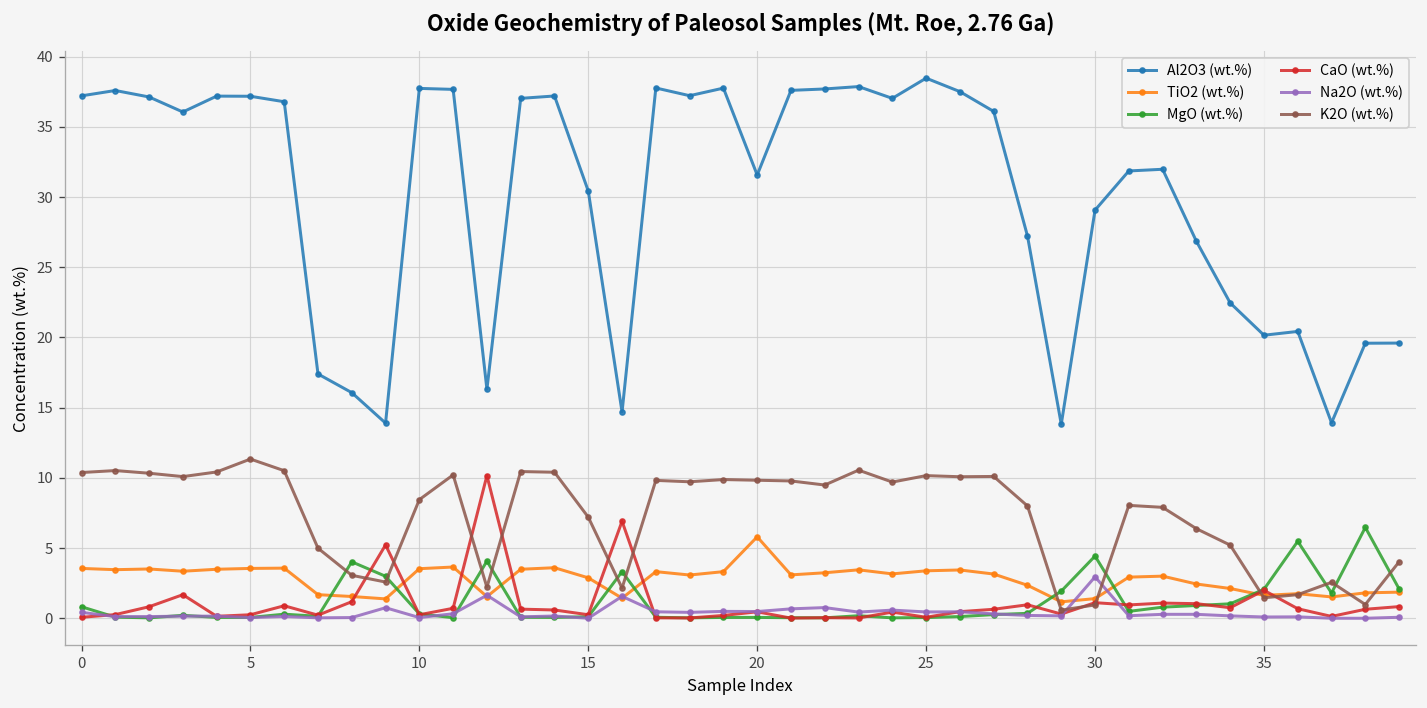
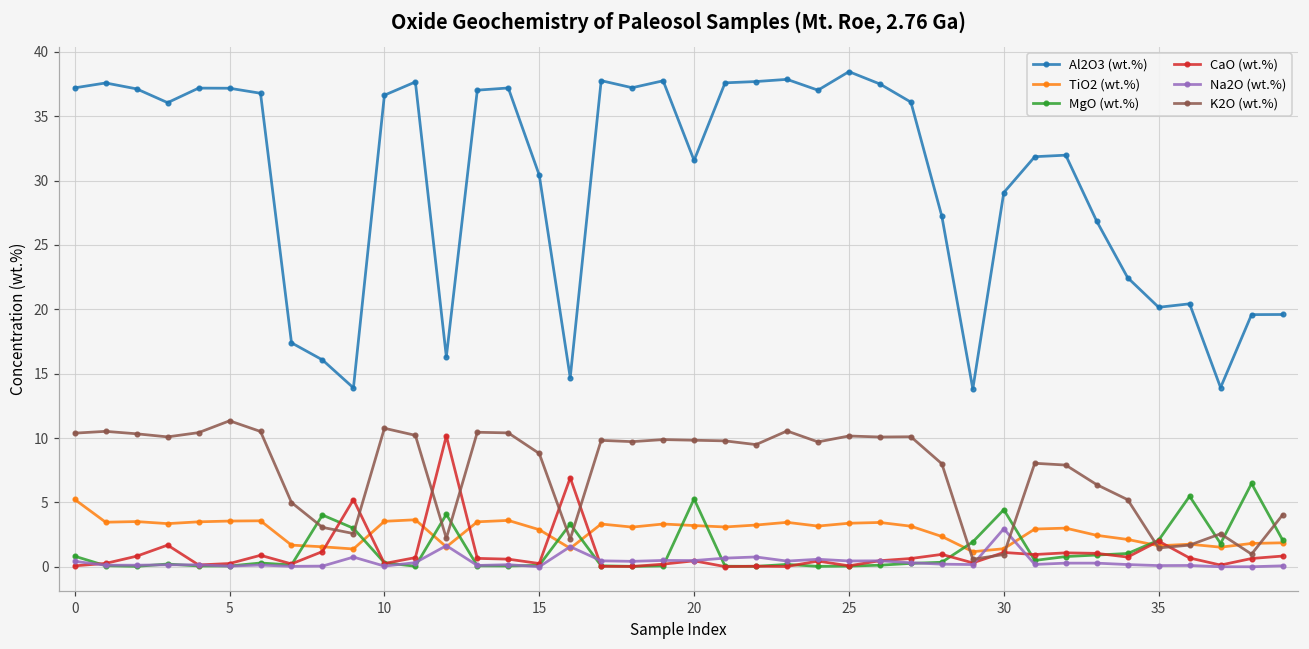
TiO2 (wt.%), 0: 3.6 -> 5.2
Al2O3 (wt.%), 10: 37.7 -> 36.6
K2O (wt.%), 10: 8.5 -> 10.8
K2O (wt.%), 15: 7.2 -> 8.8
TiO2 (wt.%), 20: 5.8 -> 3.2
MgO (wt.%), 20: 0.1 -> 5.3
